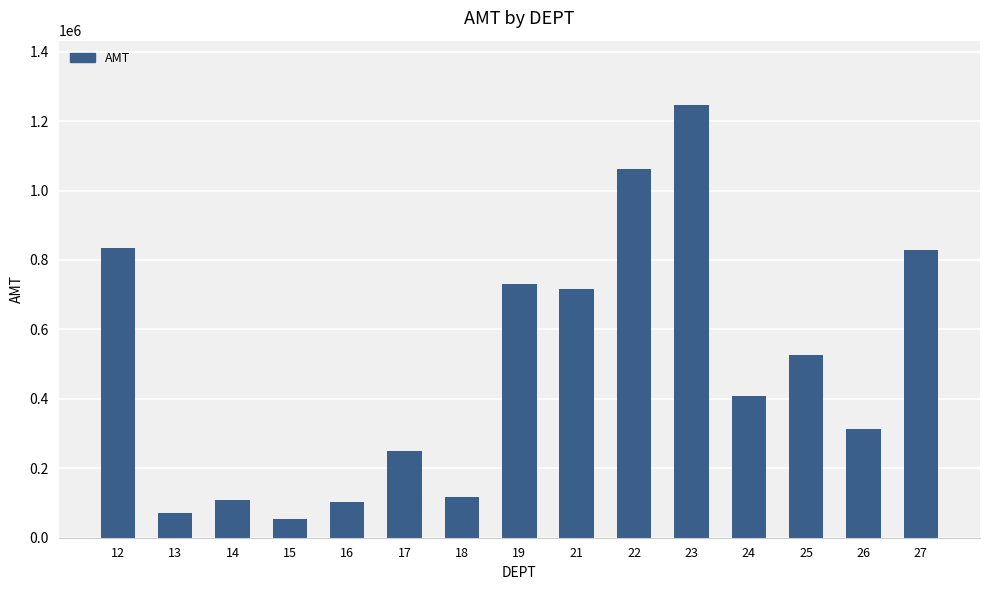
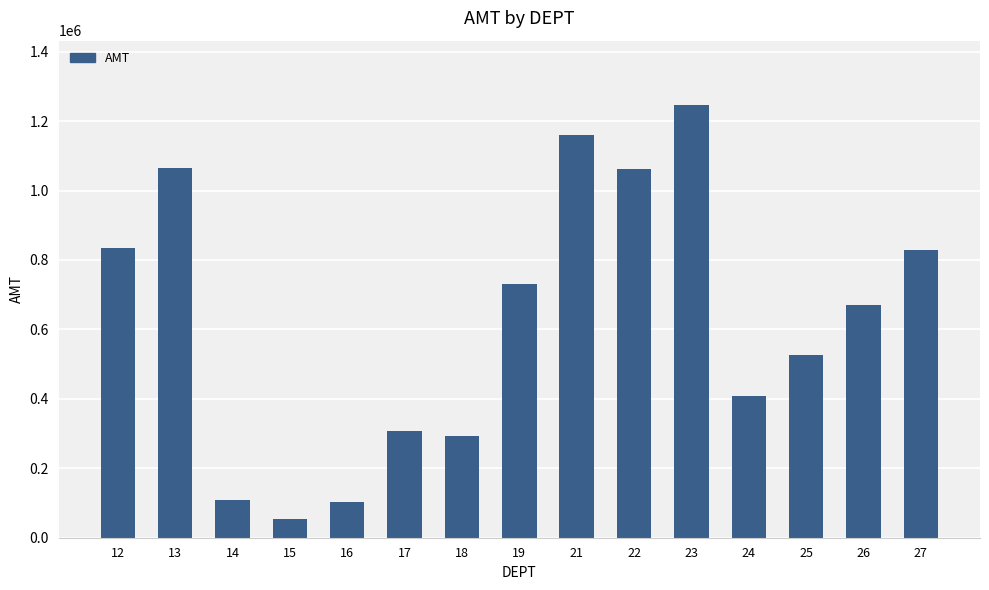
13: 70000 -> 1070000
17: 250000 -> 310000
18: 120000 -> 290000
21: 720000 -> 1160000
26: 310000 -> 670000
